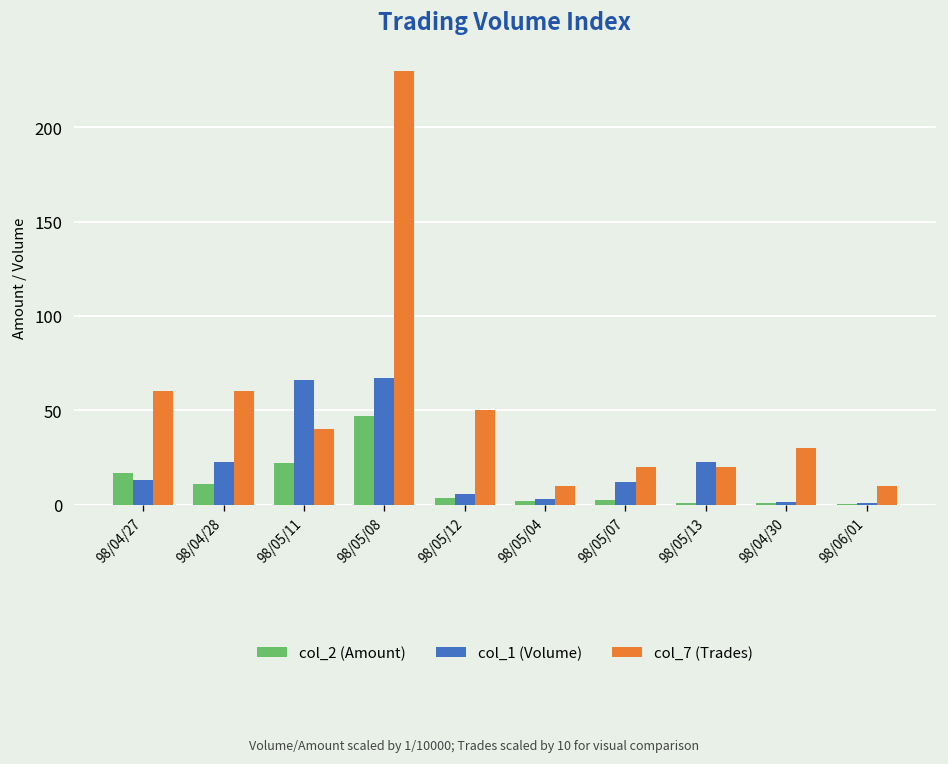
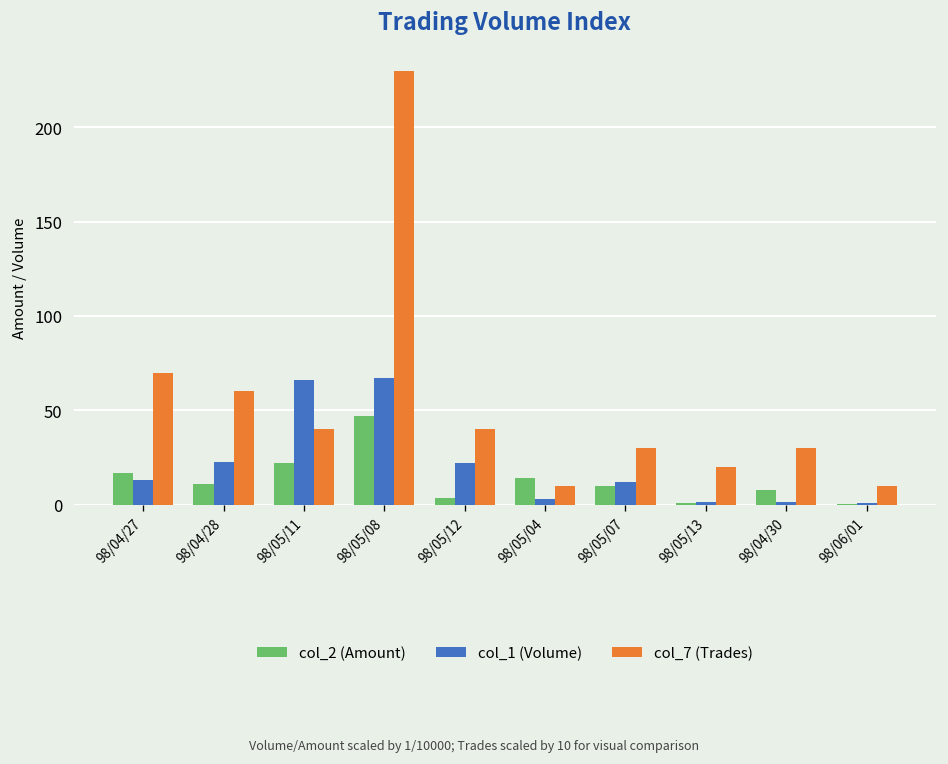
col_7 (Trades), 98/04/27: 60 -> 70
col_1 (Volume), 98/05/12: 6 -> 22
col_7 (Trades), 98/05/12: 50 -> 40
col_2 (Amount), 98/05/04: 2 -> 14
col_2 (Amount), 98/05/07: 2 -> 10
col_7 (Trades), 98/05/07: 20 -> 30
col_1 (Volume), 98/05/13: 23 -> 2
col_2 (Amount), 98/04/30: 1 -> 8
